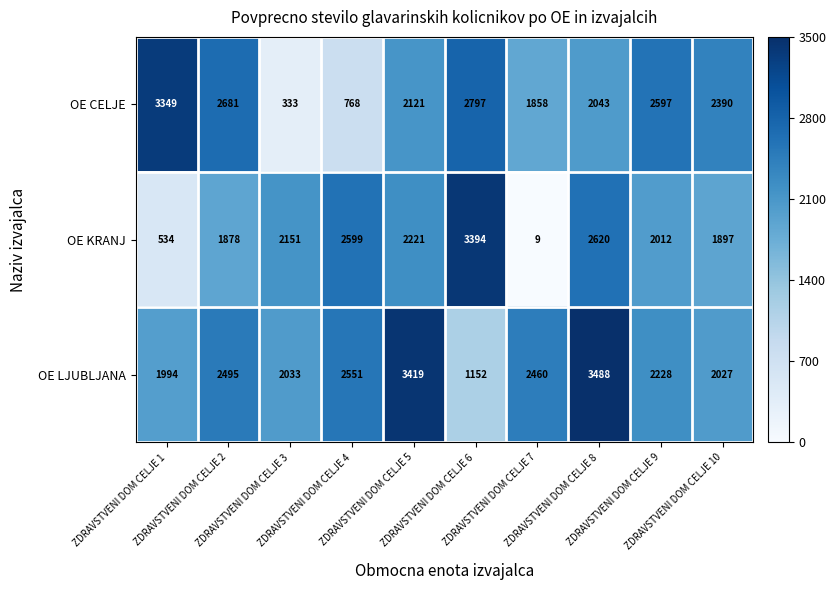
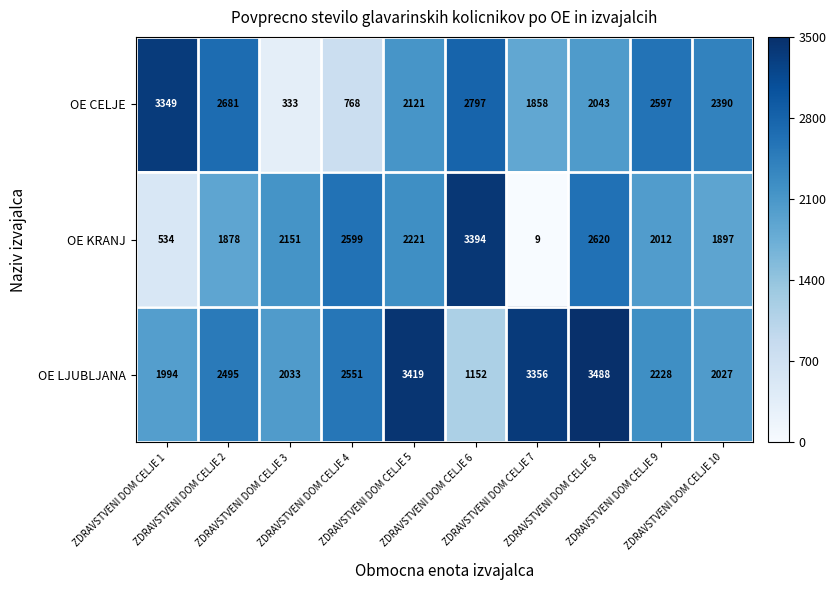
OE LJUBLJANA, ZDRAVSTVENI DOM CELJE 7: 2460 -> 3356
